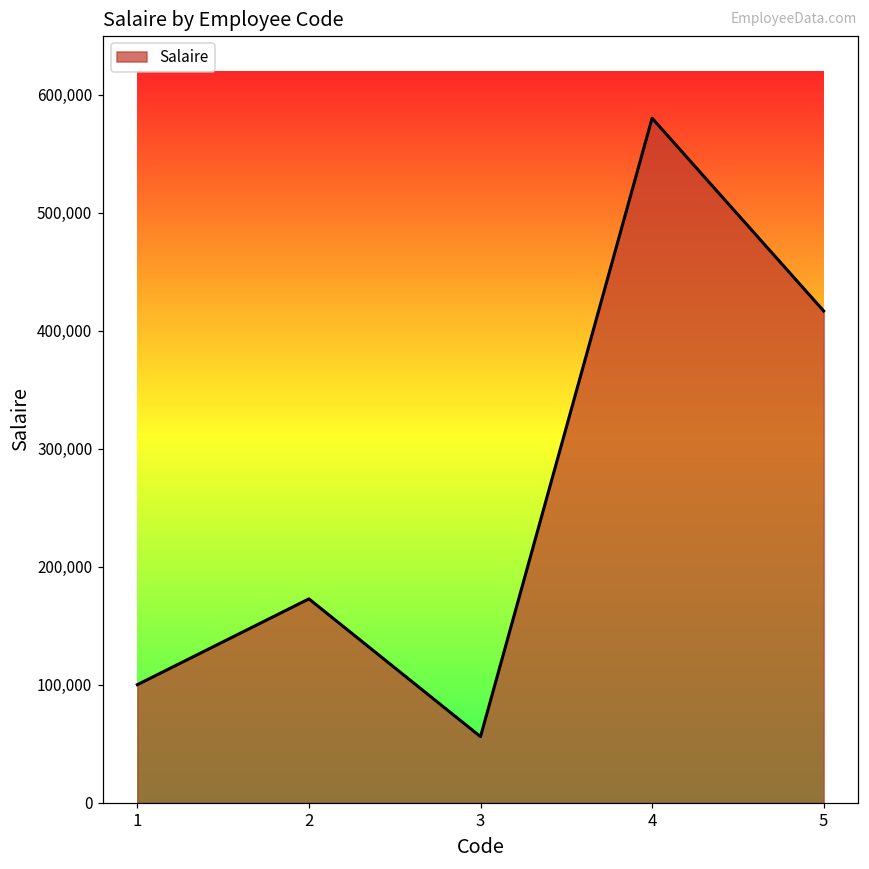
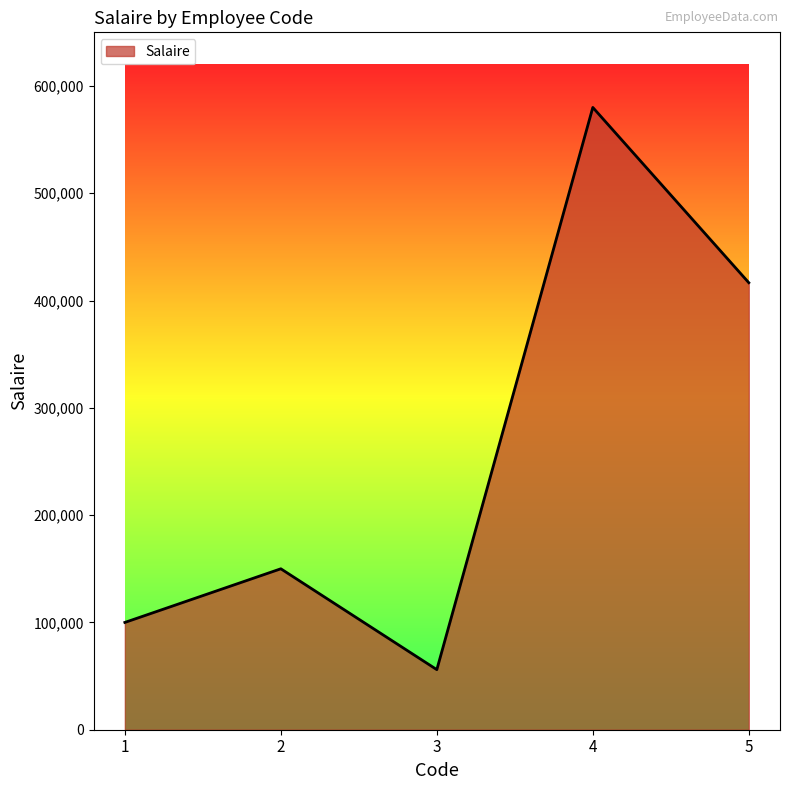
2: 173,000 -> 150,000
